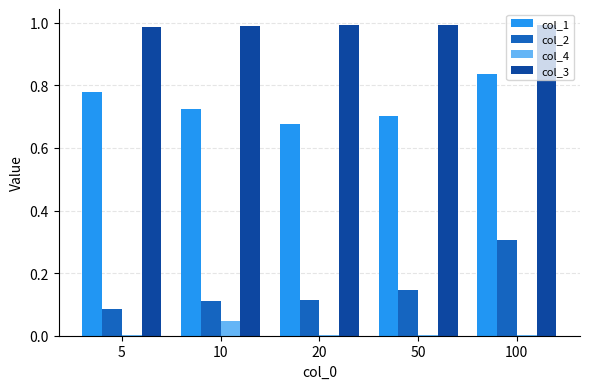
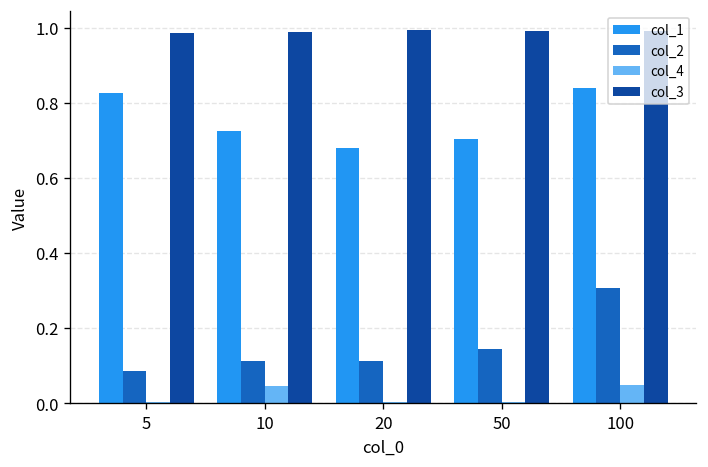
col_1, 5: 0.78 -> 0.83
col_4, 100: 0.00 -> 0.05
